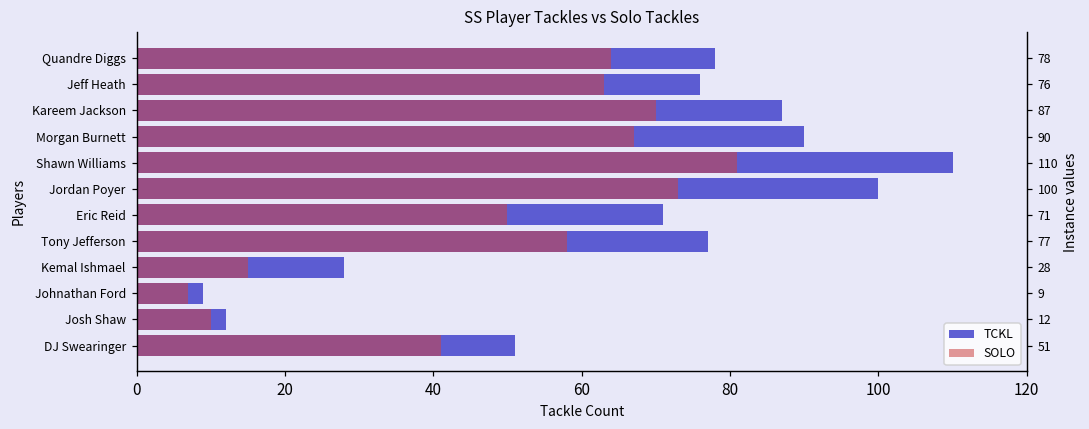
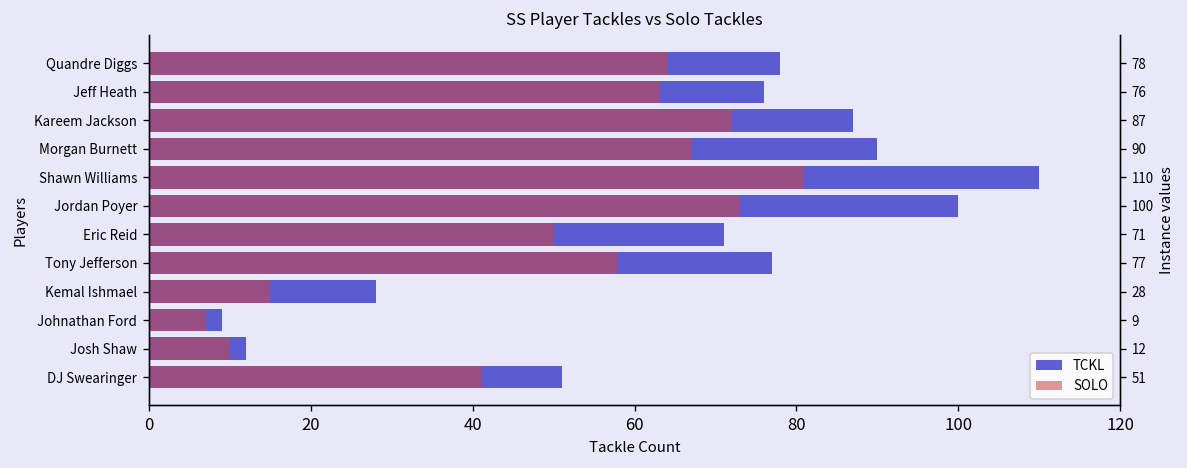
SOLO, Kareem Jackson: 70 -> 72
